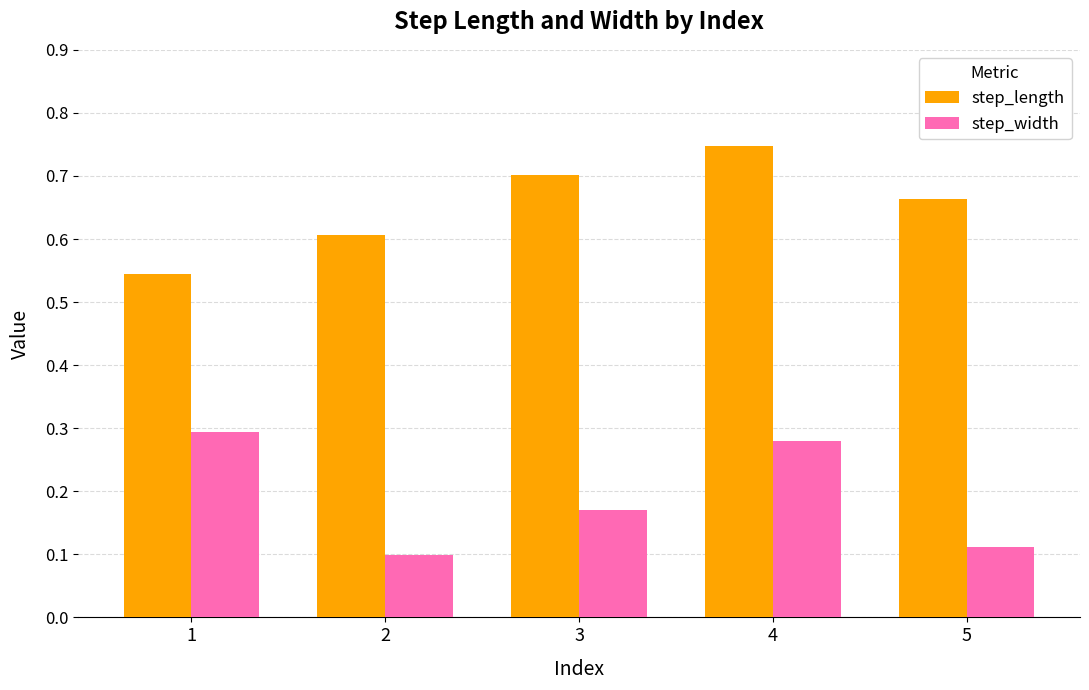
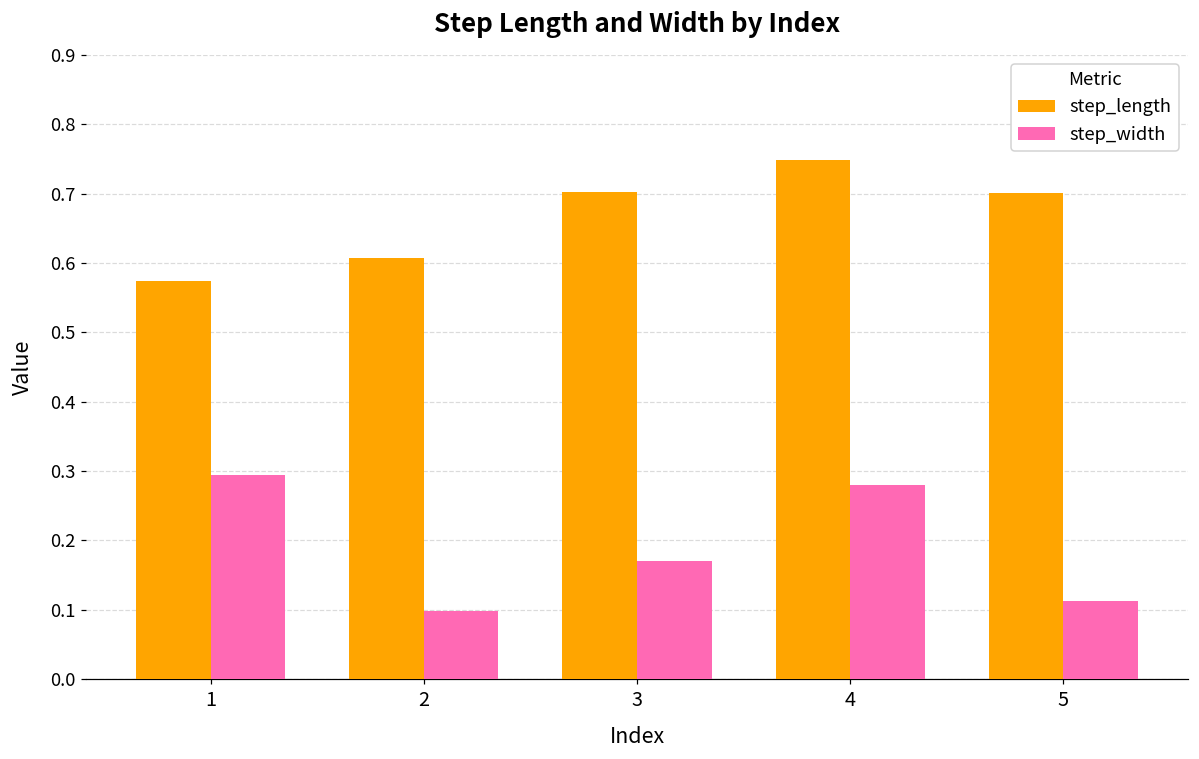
step_length, 1: 0.54 -> 0.57
step_length, 5: 0.66 -> 0.70
